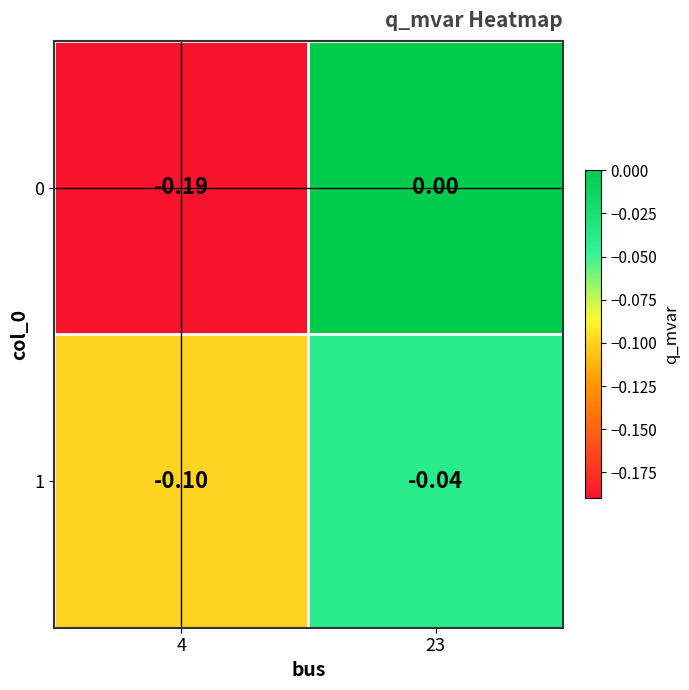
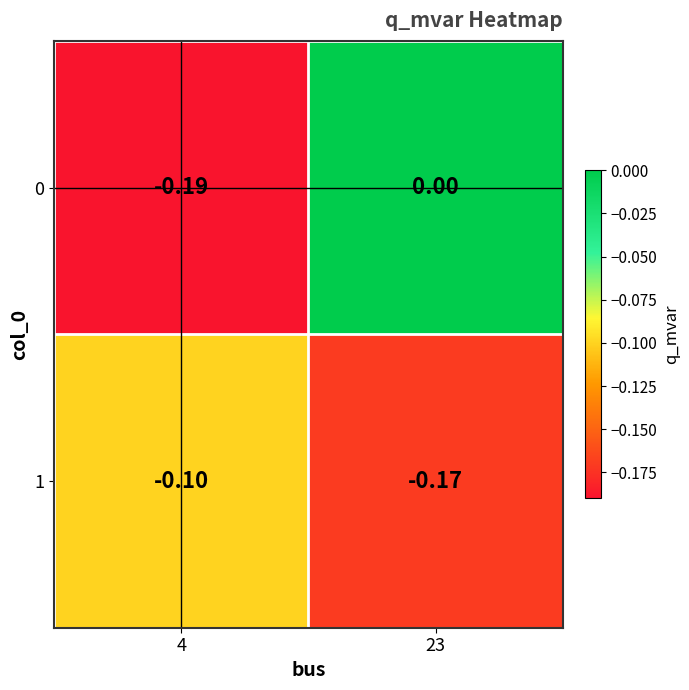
1, 23: -0.04 -> -0.17
